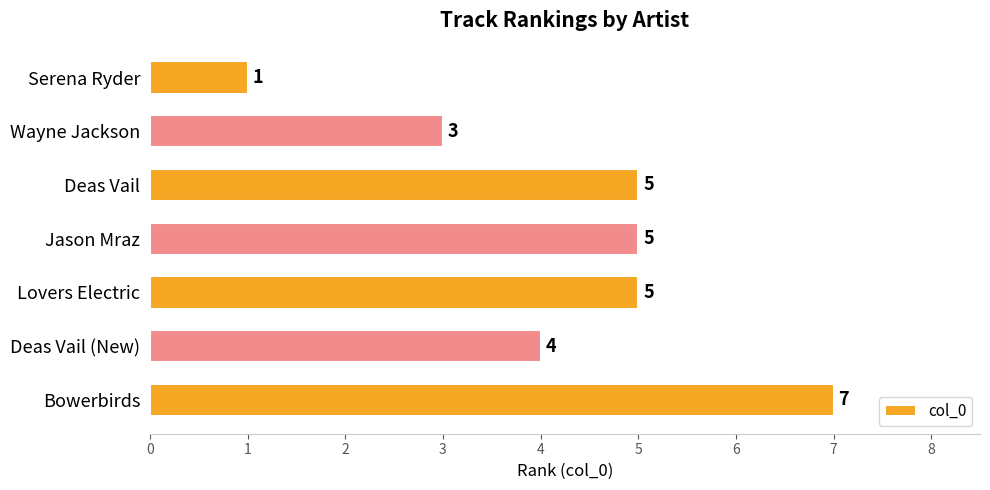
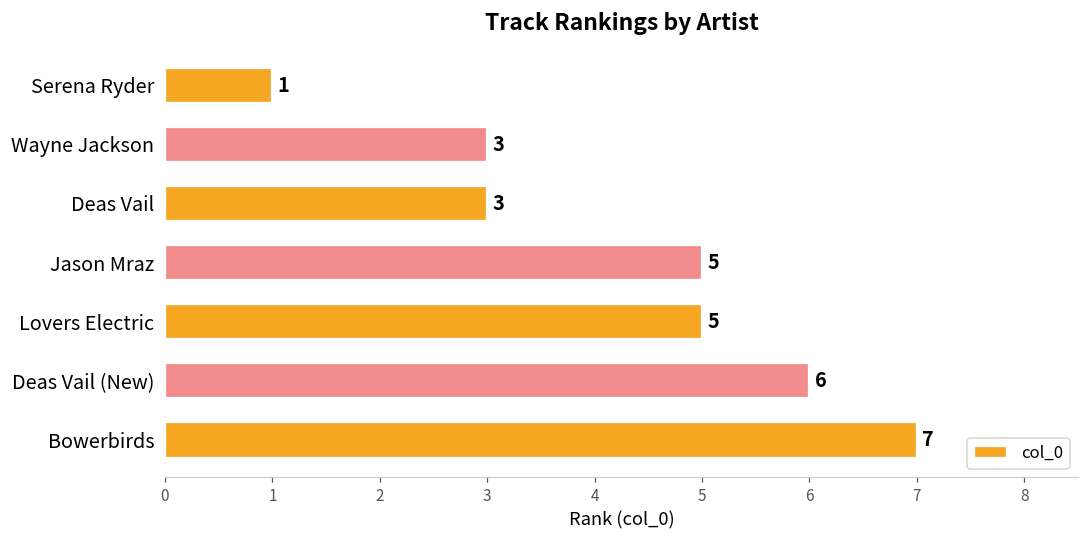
Deas Vail: 5 -> 3
Deas Vail (New): 4 -> 6
